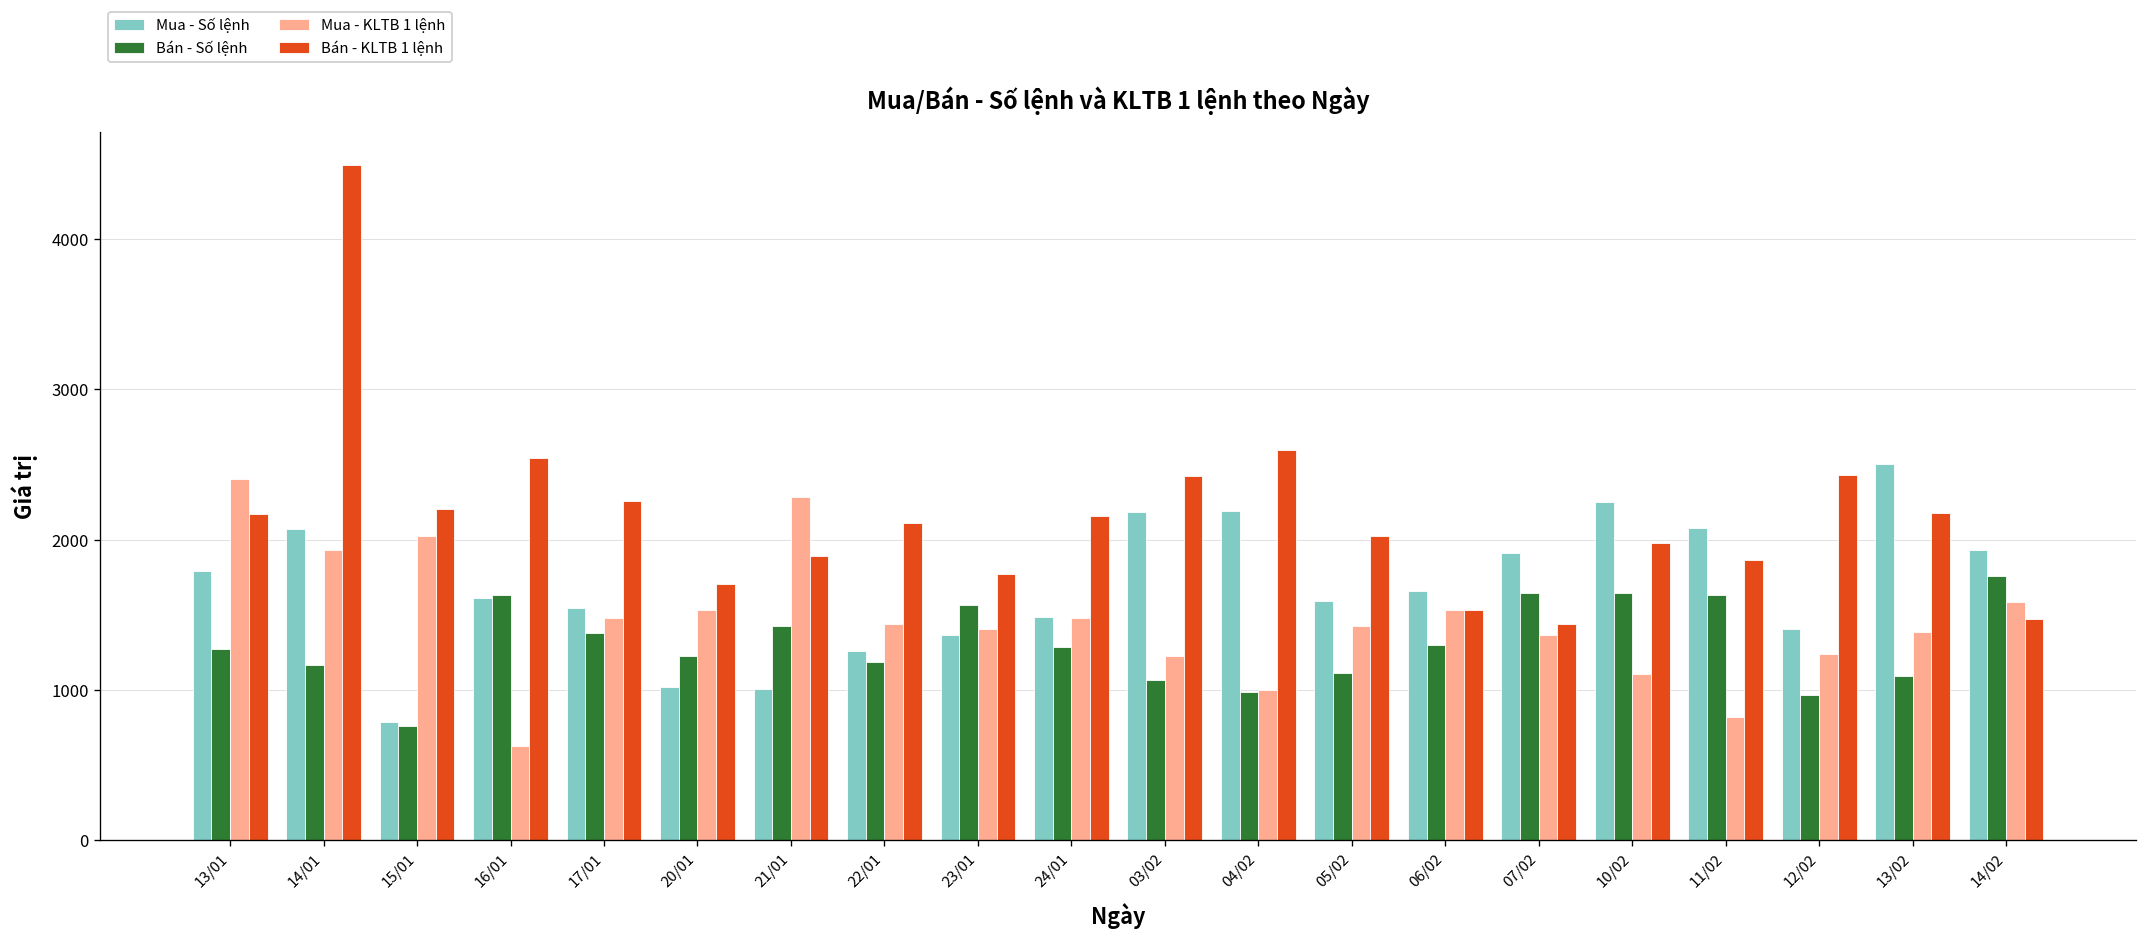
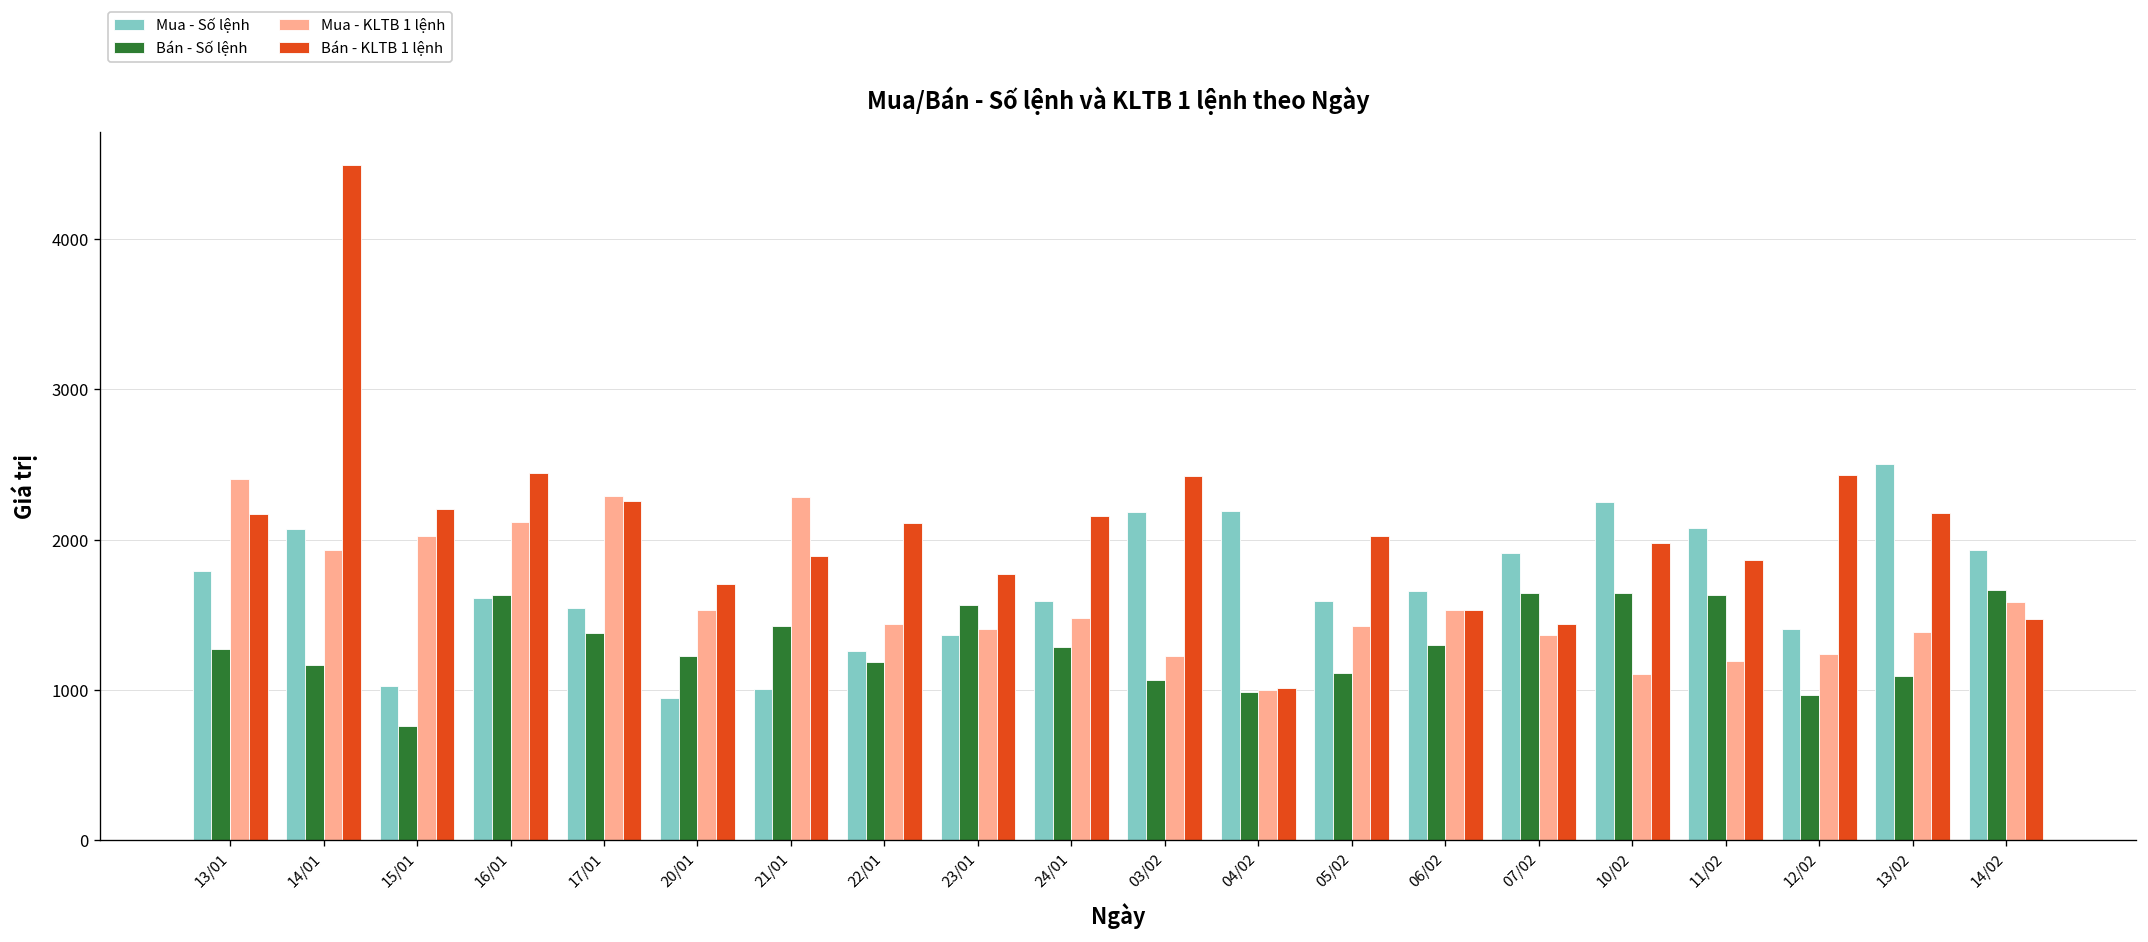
Mua - Số lệnh, 15/01: 790 -> 1020
Mua - KLTB 1 lệnh, 16/01: 630 -> 2120
Bán - KLTB 1 lệnh, 16/01: 2540 -> 2440
Mua - KLTB 1 lệnh, 17/01: 1480 -> 2290
Mua - Số lệnh, 20/01: 1020 -> 950
Mua - Số lệnh, 24/01: 1480 -> 1590
Bán - KLTB 1 lệnh, 04/02: 2600 -> 1010
Mua - KLTB 1 lệnh, 11/02: 820 -> 1190
Bán - Số lệnh, 14/02: 1760 -> 1660
